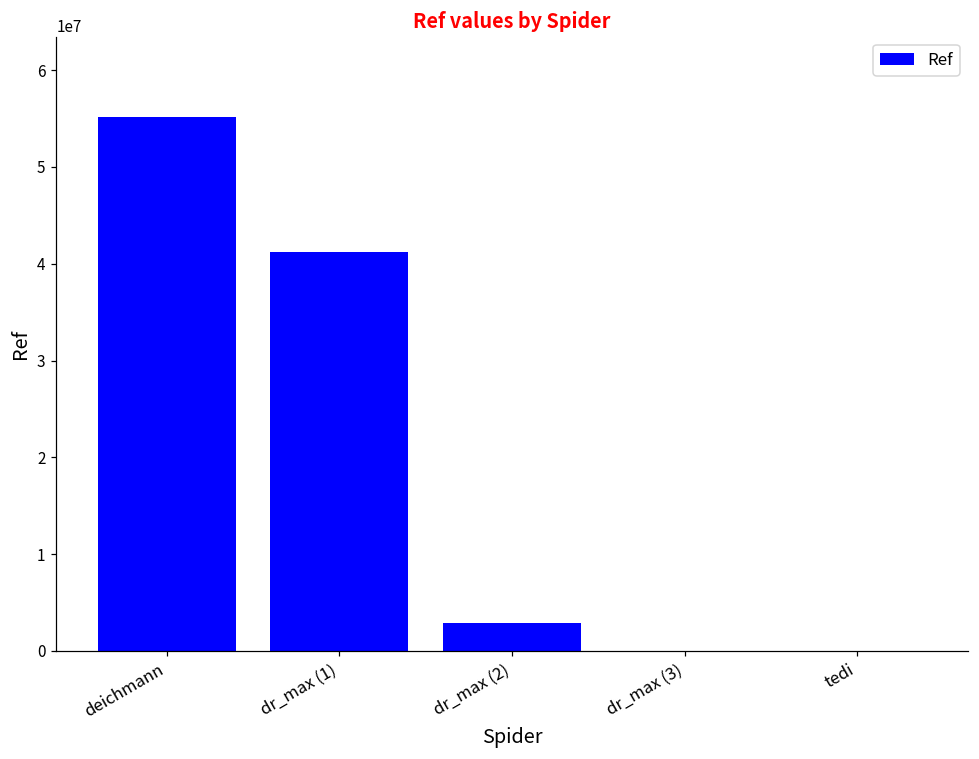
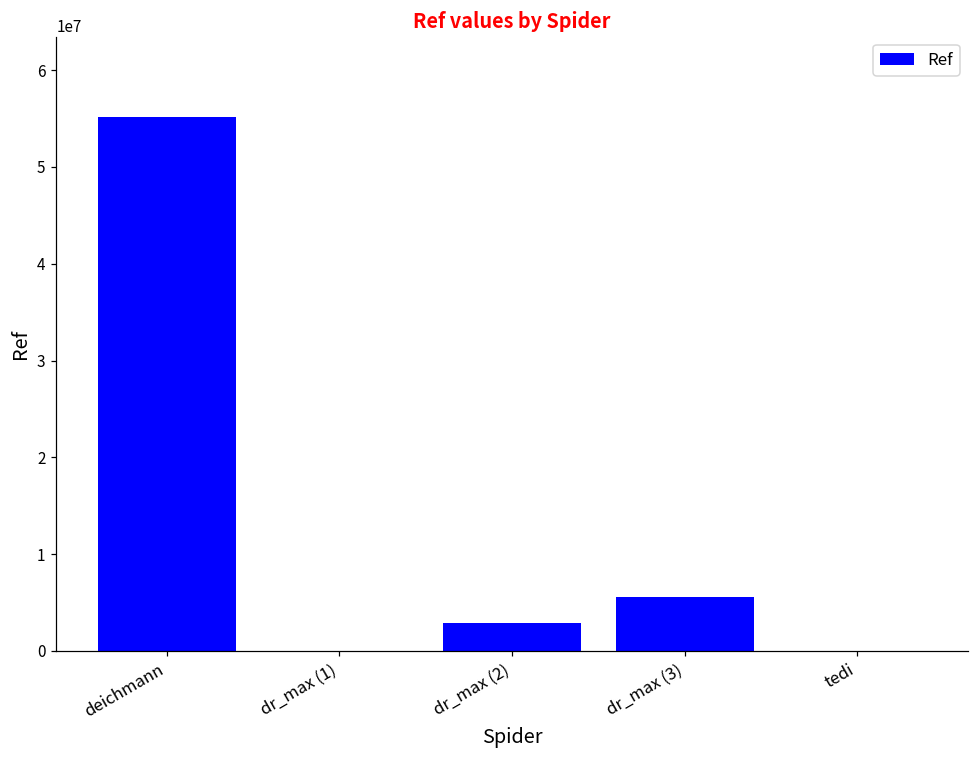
dr_max (1): 41000000 -> 0
dr_max (3): 0 -> 6000000
